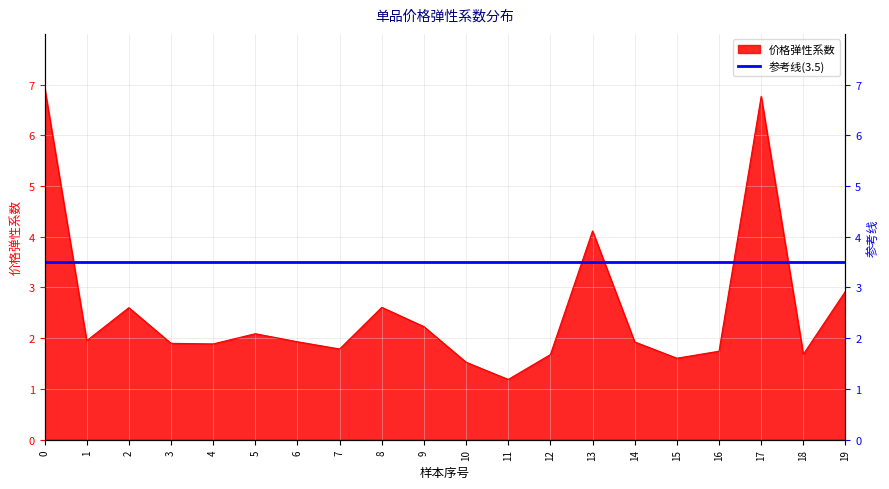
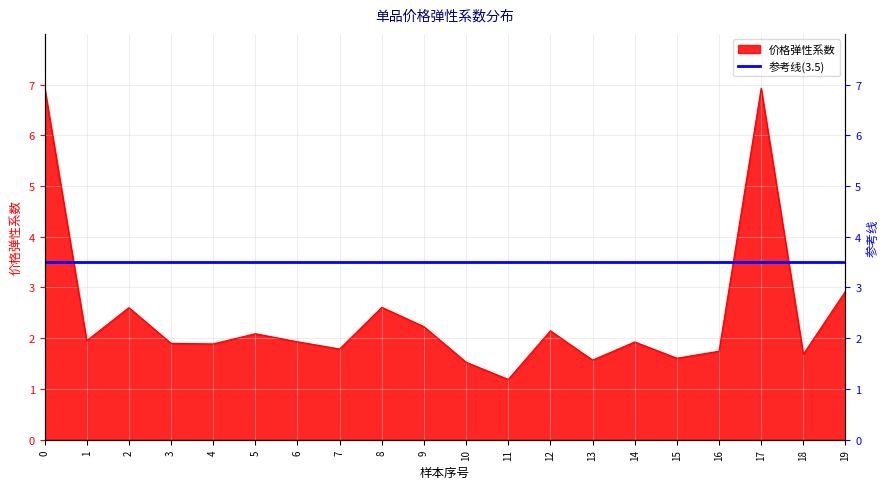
价格弹性系数, 12: 1.7 -> 2.1
价格弹性系数, 13: 4.1 -> 1.6
价格弹性系数, 17: 6.8 -> 6.9
